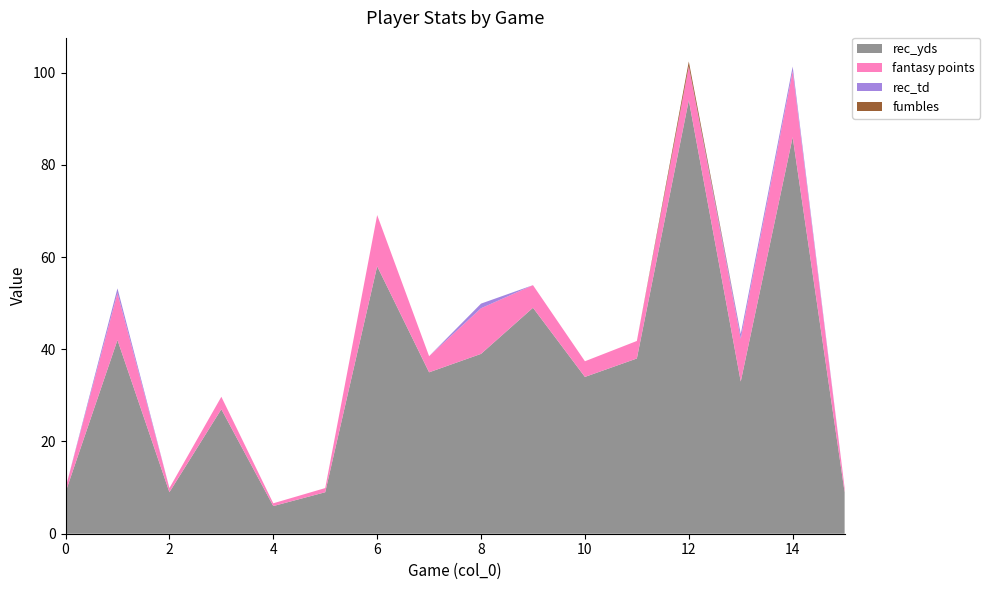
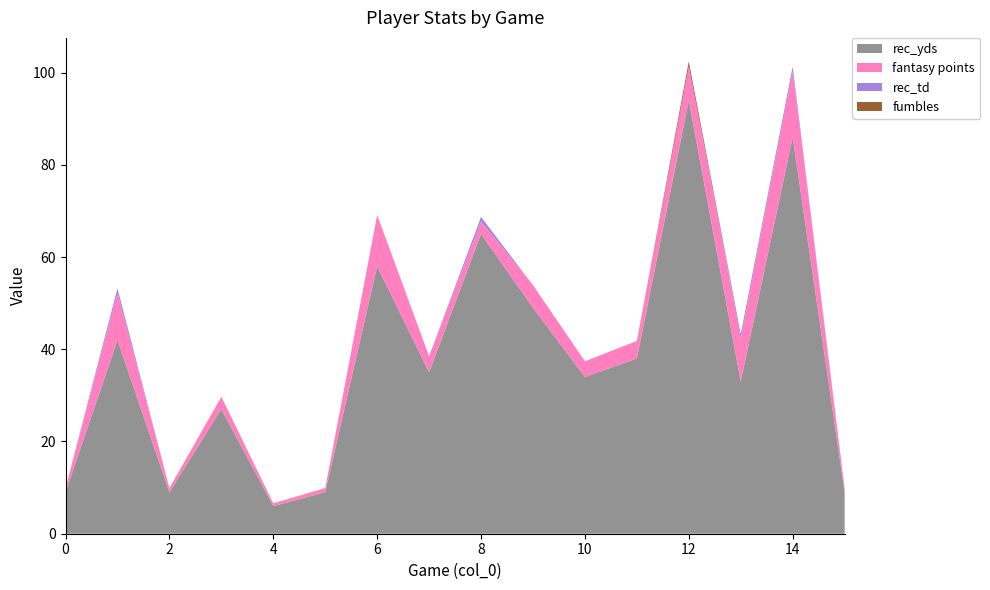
rec_yds, 8: 39 -> 65
fantasy points, 8: 10 -> 3
